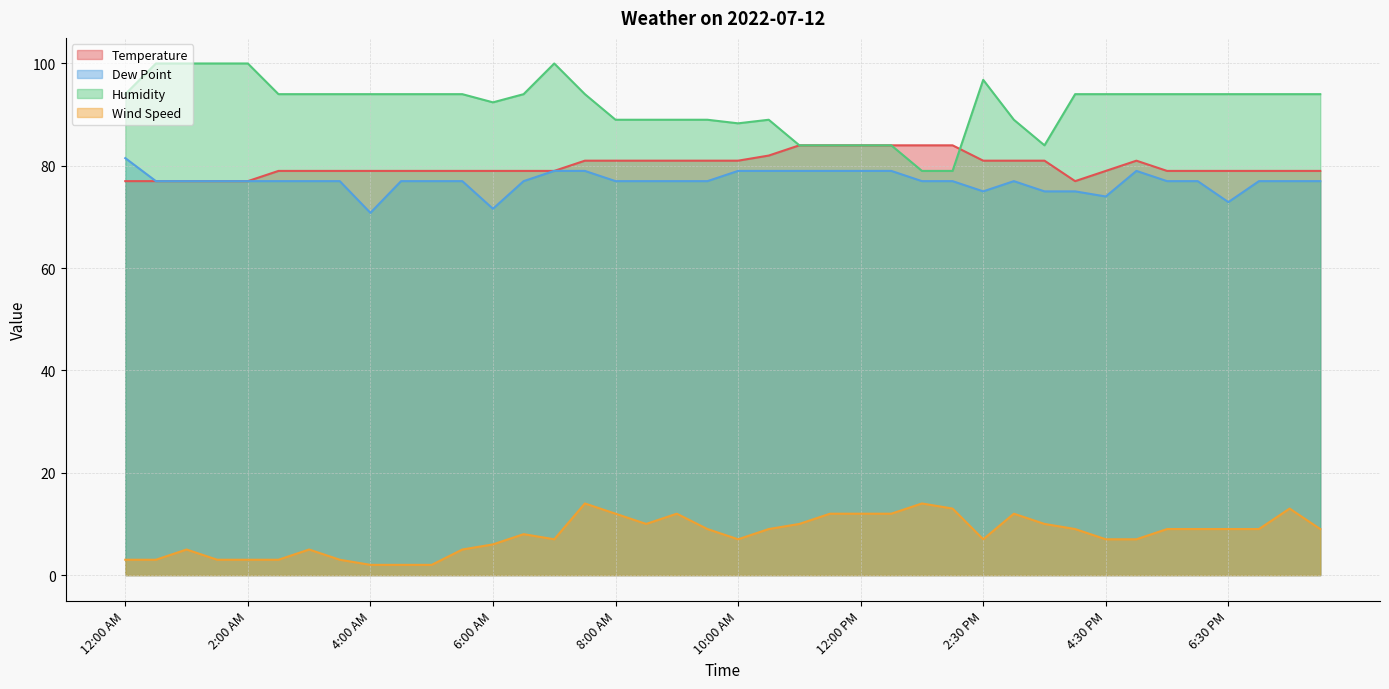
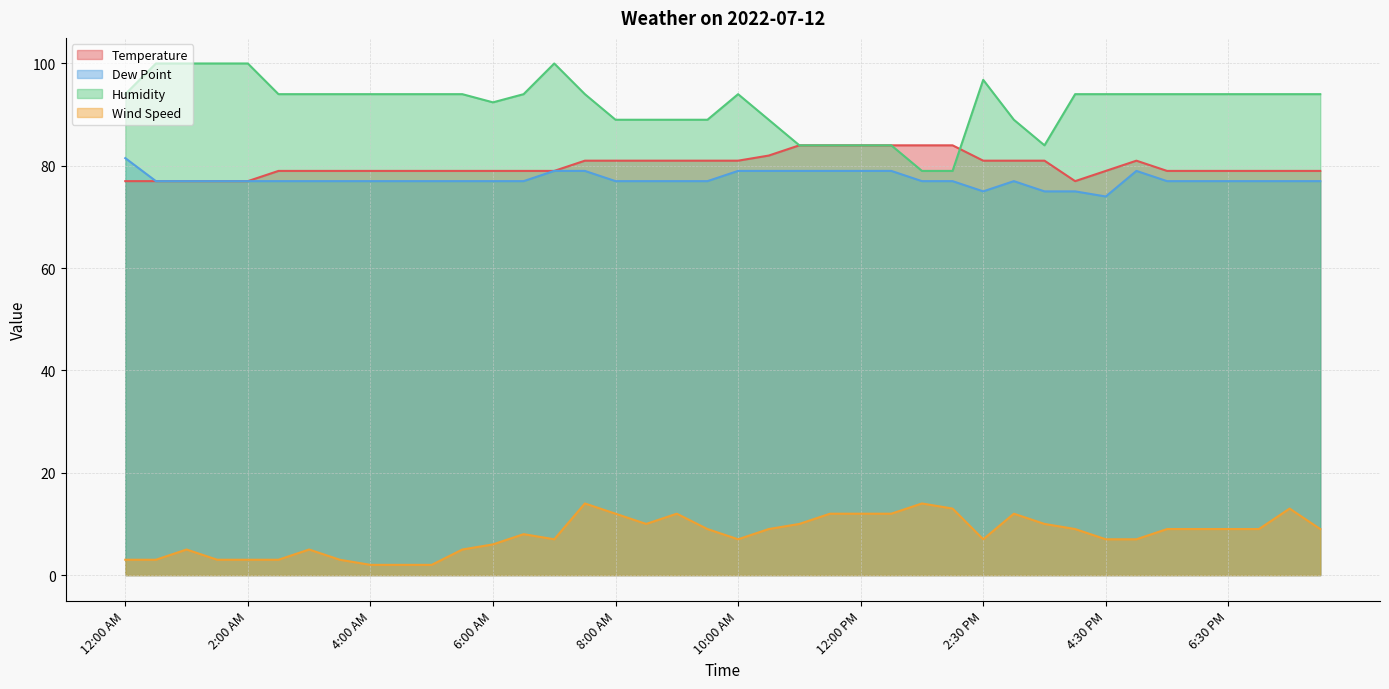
Dew Point, 4:00 AM: 71 -> 77
Dew Point, 6:00 AM: 72 -> 77
Humidity, 10:00 AM: 88 -> 94
Dew Point, 6:30 PM: 73 -> 77
